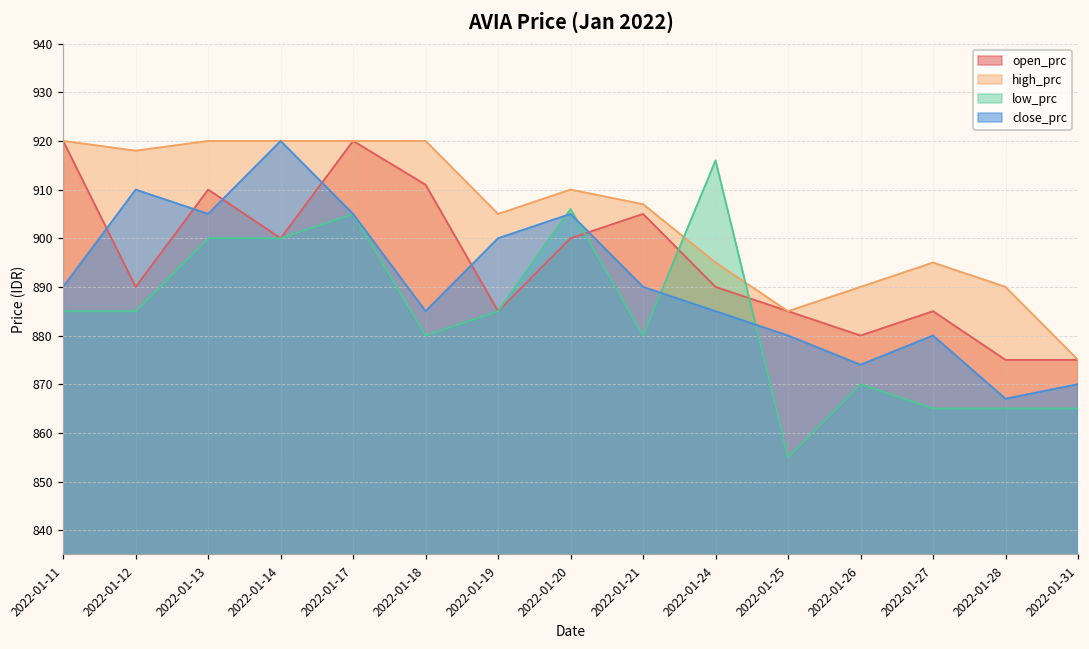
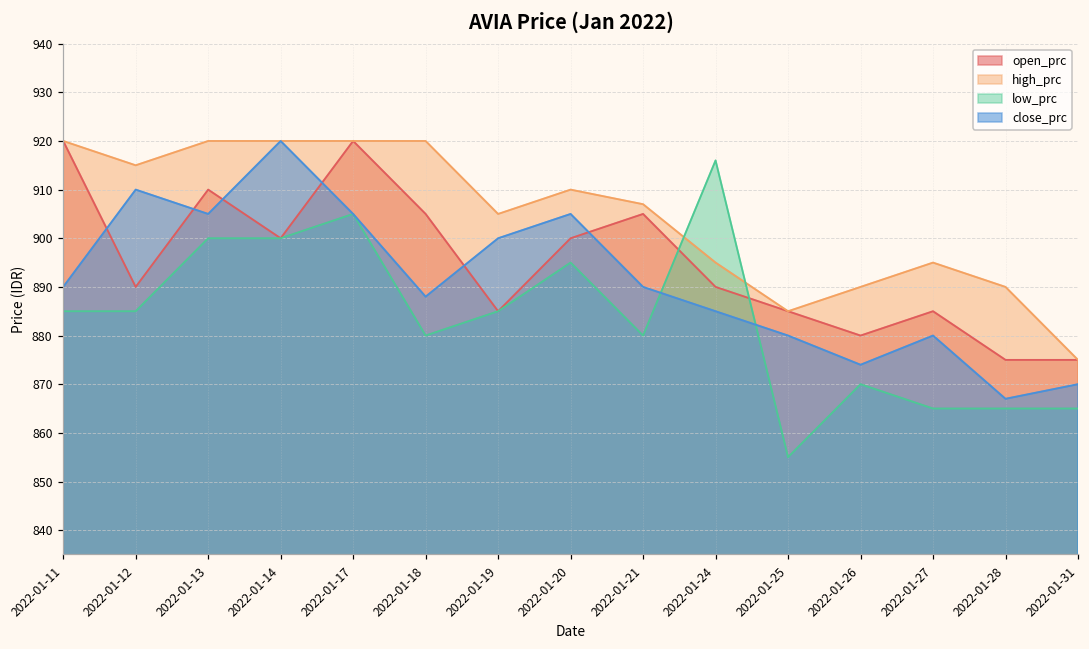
high_prc, 2022-01-12: 918 -> 915
open_prc, 2022-01-18: 911 -> 905
close_prc, 2022-01-18: 885 -> 888
low_prc, 2022-01-20: 906 -> 895
